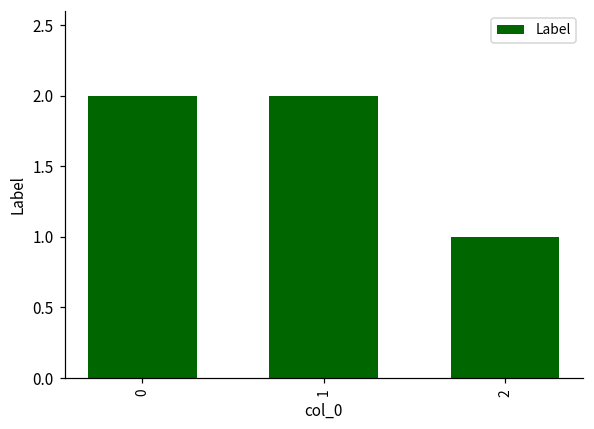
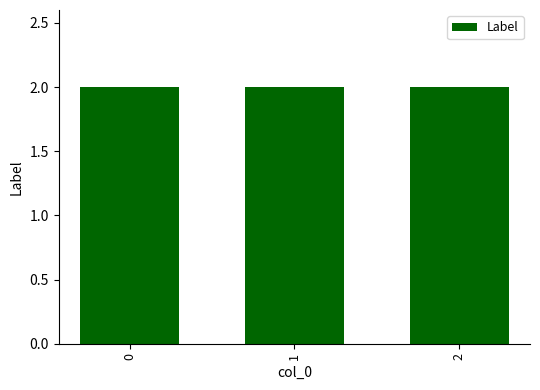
2: 1 -> 2
